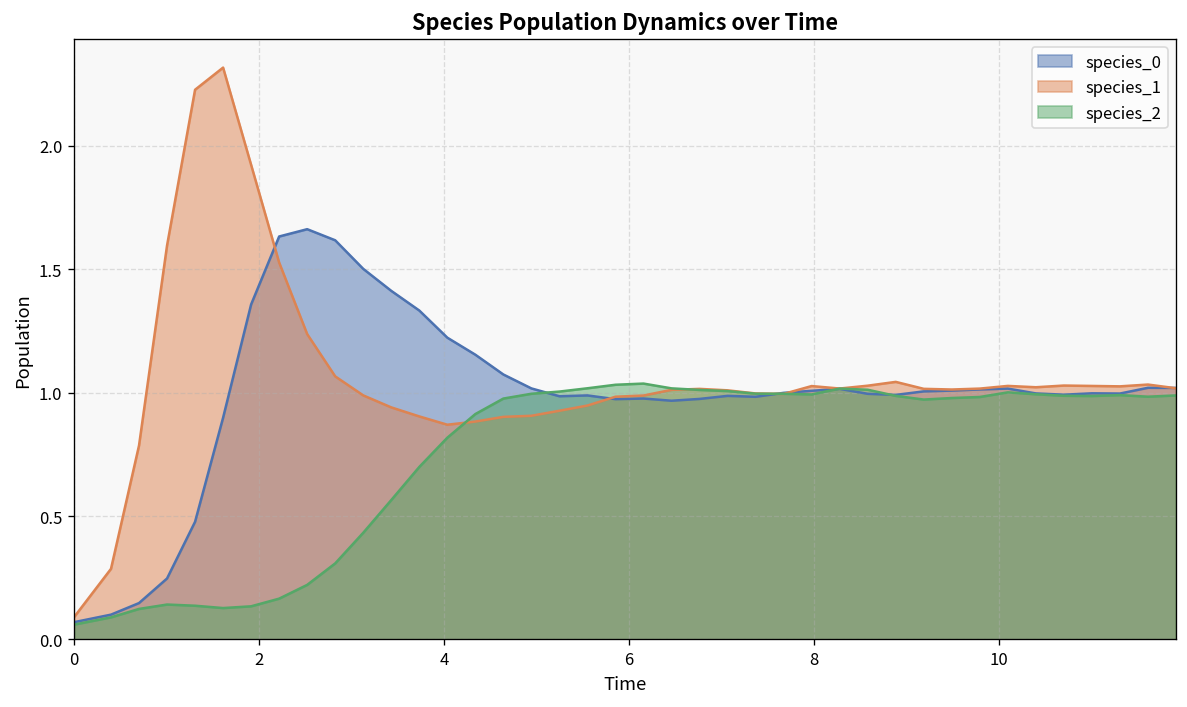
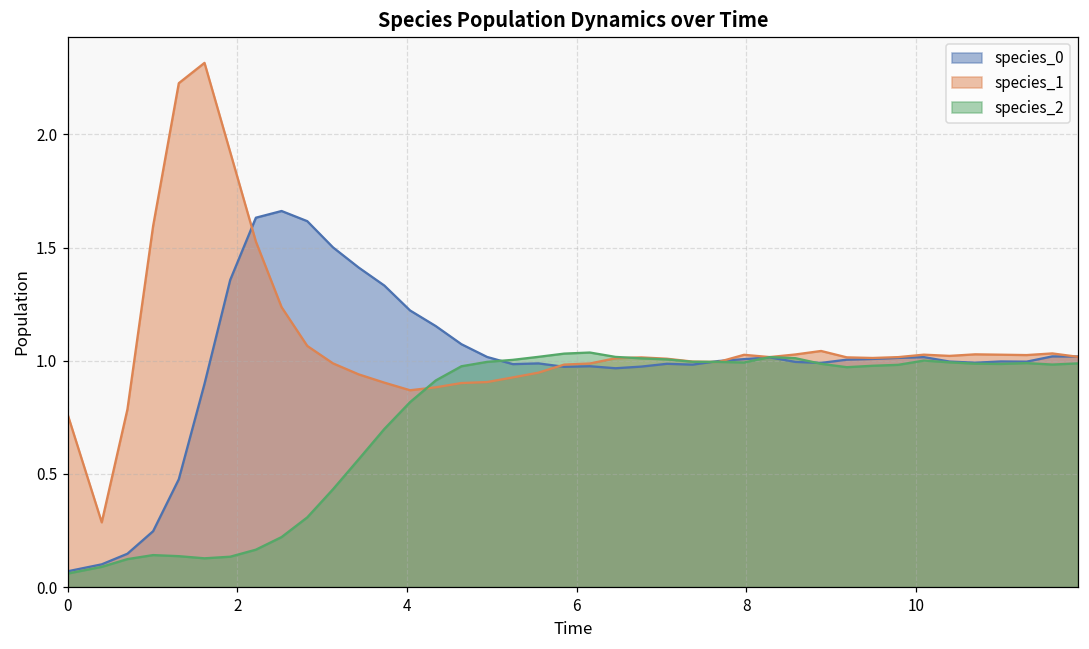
species_1, 0: 0.09 -> 0.76
